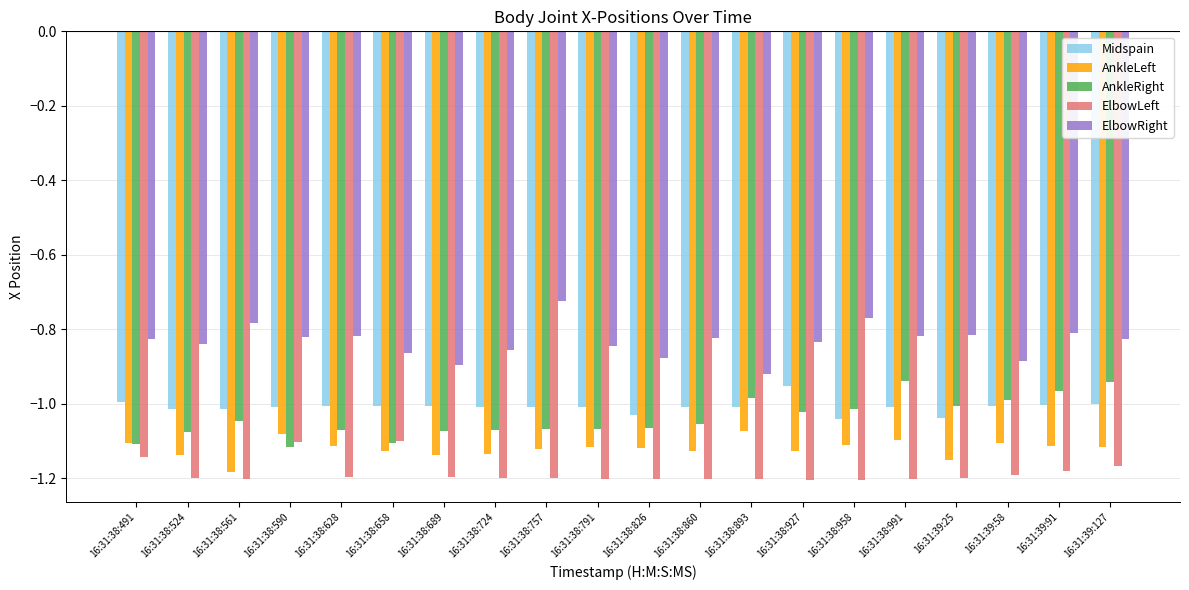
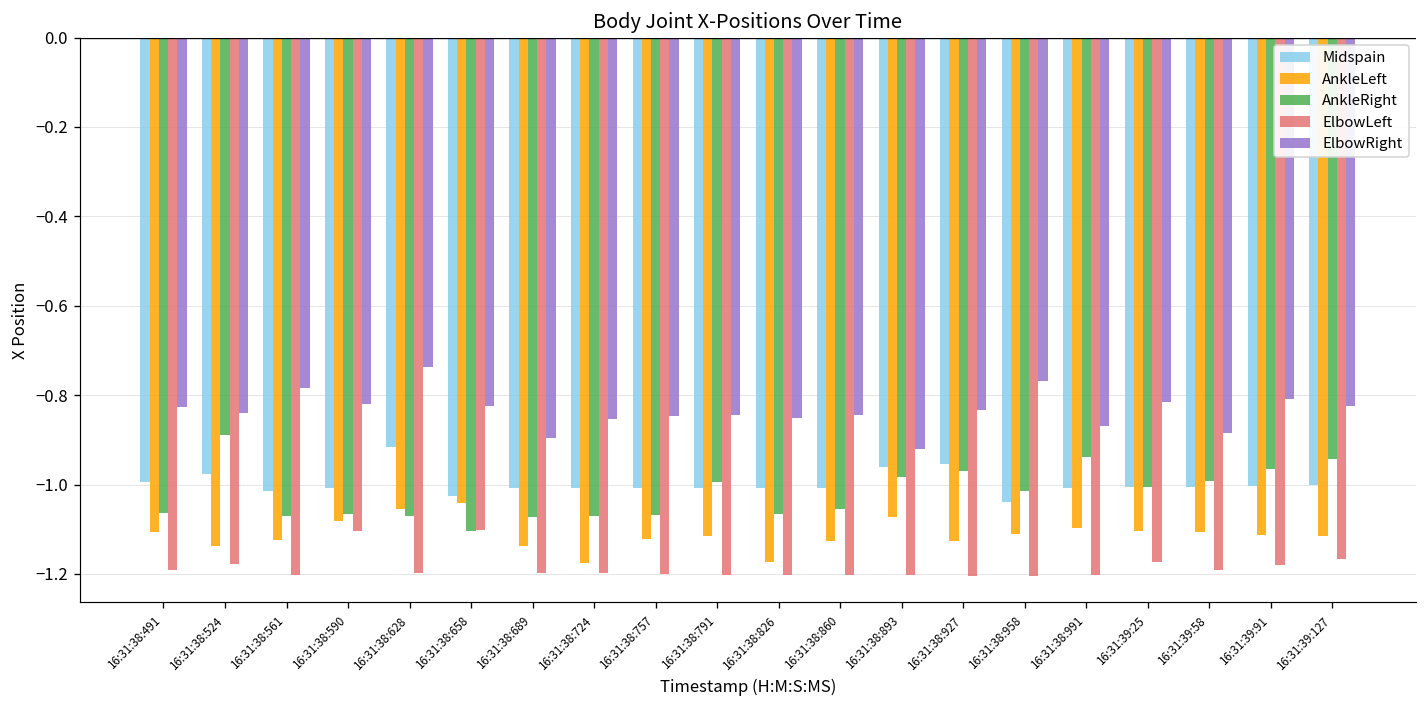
AnkleRight, 16:31:38:491: -1.11 -> -1.06
ElbowLeft, 16:31:38:491: -1.14 -> -1.19
Midspain, 16:31:38:524: -1.01 -> -0.98
AnkleRight, 16:31:38:524: -1.08 -> -0.89
ElbowLeft, 16:31:38:524: -1.20 -> -1.18
AnkleLeft, 16:31:38:561: -1.18 -> -1.12
AnkleRight, 16:31:38:561: -1.05 -> -1.07
AnkleRight, 16:31:38:590: -1.12 -> -1.07
Midspain, 16:31:38:628: -1.00 -> -0.92
AnkleLeft, 16:31:38:628: -1.11 -> -1.05
ElbowRight, 16:31:38:628: -0.82 -> -0.74
Midspain, 16:31:38:658: -1.00 -> -1.03
AnkleLeft, 16:31:38:658: -1.13 -> -1.04
ElbowRight, 16:31:38:658: -0.86 -> -0.82
AnkleLeft, 16:31:38:724: -1.13 -> -1.18
ElbowRight, 16:31:38:757: -0.72 -> -0.85
AnkleRight, 16:31:38:791: -1.07 -> -0.99
Midspain, 16:31:38:826: -1.03 -> -1.01
AnkleLeft, 16:31:38:826: -1.12 -> -1.17
ElbowRight, 16:31:38:826: -0.88 -> -0.85
ElbowRight, 16:31:38:860: -0.82 -> -0.85
Midspain, 16:31:38:893: -1.01 -> -0.96
AnkleRight, 16:31:38:927: -1.02 -> -0.97
ElbowRight, 16:31:38:991: -0.82 -> -0.87
Midspain, 16:31:39:25: -1.04 -> -1.01
AnkleLeft, 16:31:39:25: -1.15 -> -1.10
ElbowLeft, 16:31:39:25: -1.20 -> -1.17
